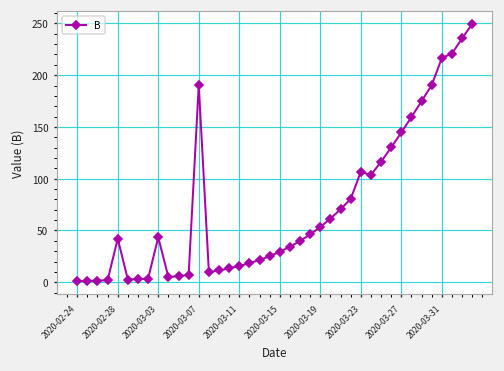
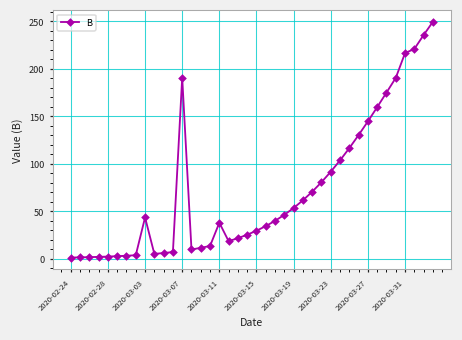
2020-02-28: 40 -> 0
2020-03-11: 20 -> 40
2020-03-23: 110 -> 90
